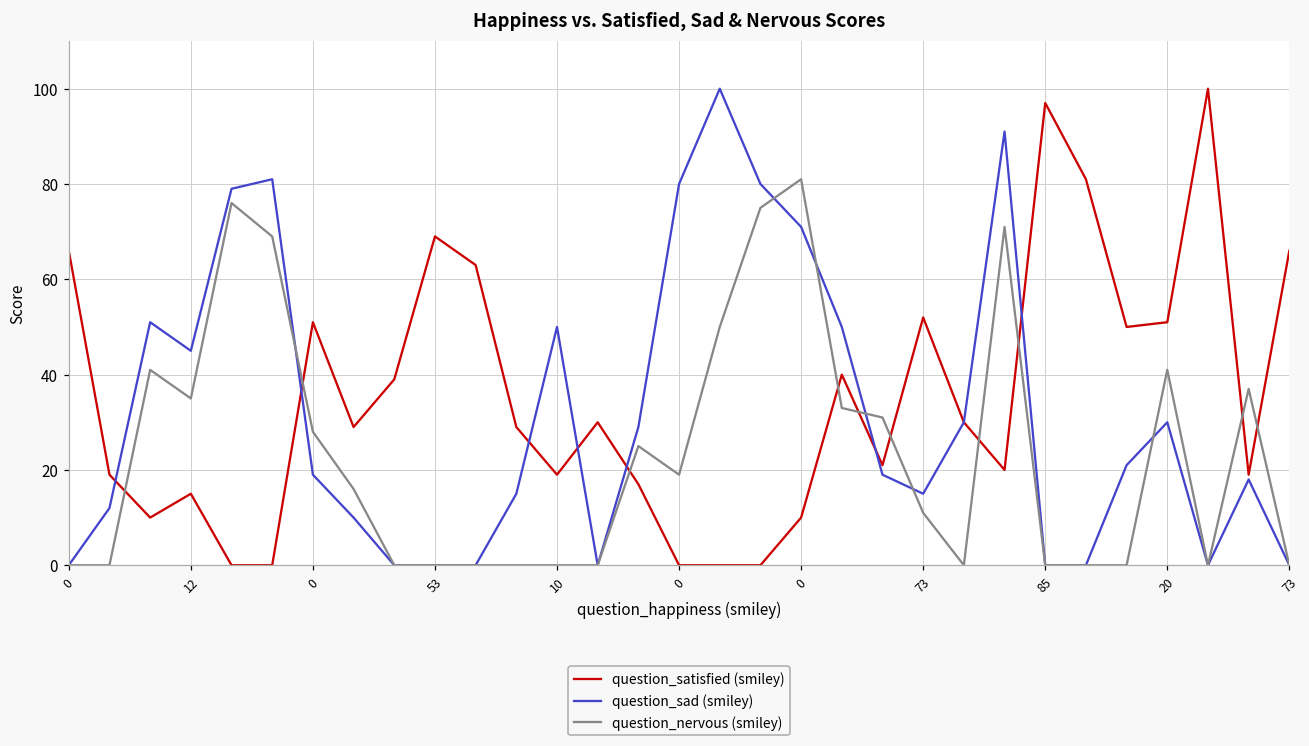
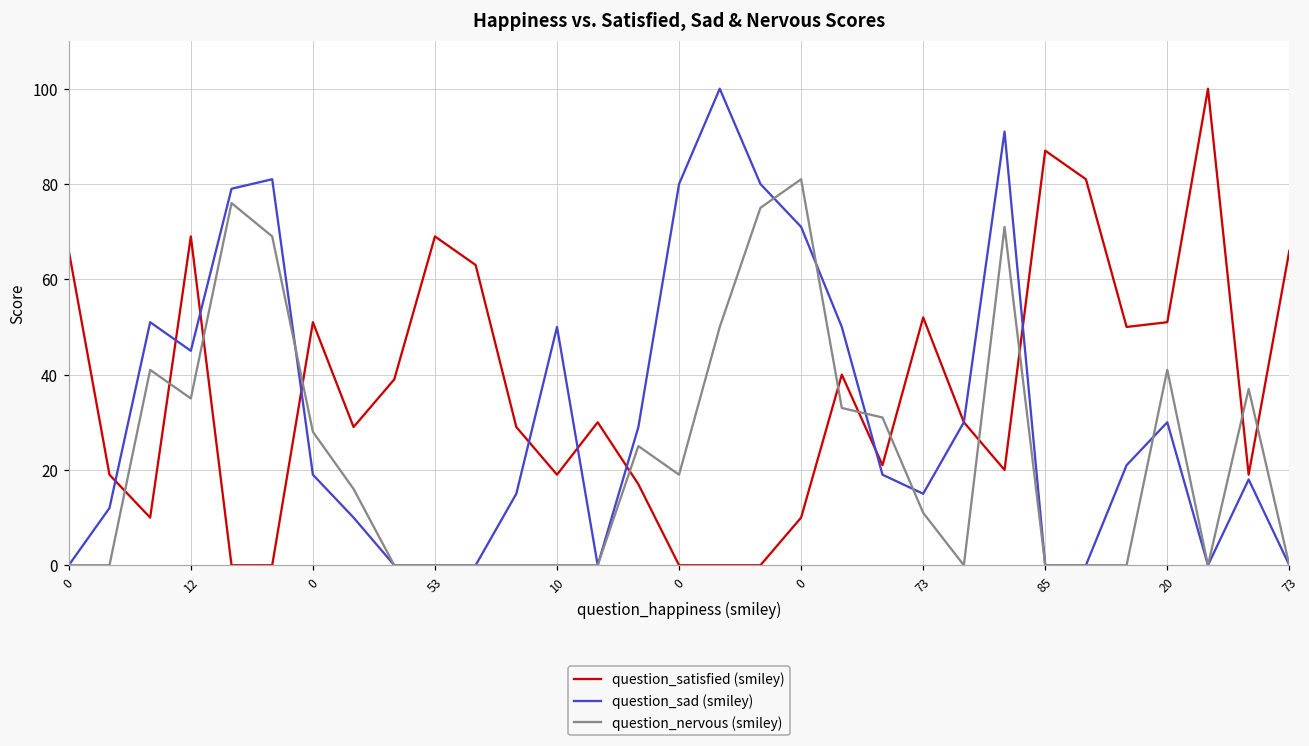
question_satisfied (smiley), 12: 15 -> 69
question_satisfied (smiley), 85: 97 -> 87
